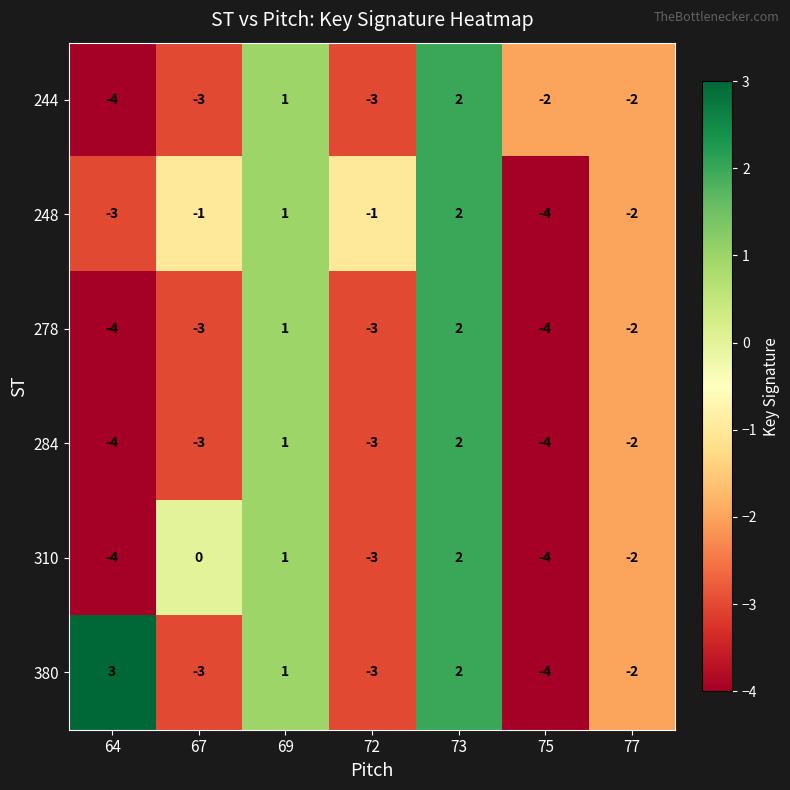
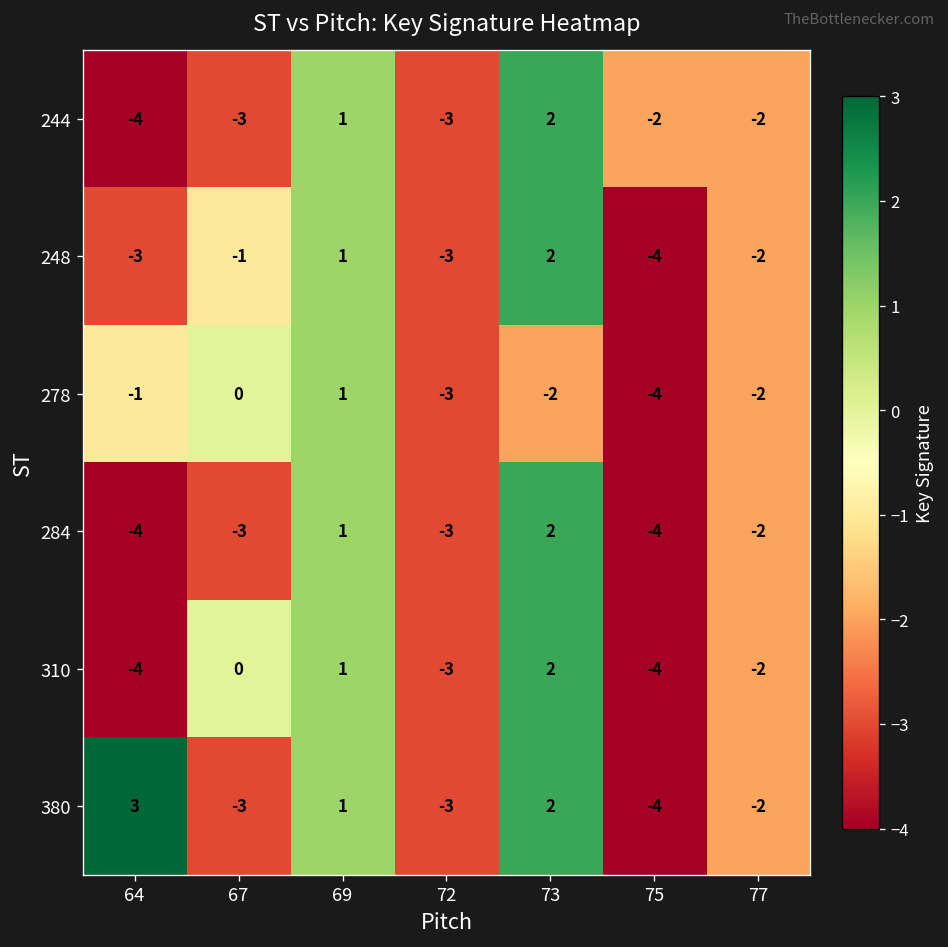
248, 72: -1 -> -3
278, 64: -4 -> -1
278, 67: -3 -> 0
278, 73: 2 -> -2
